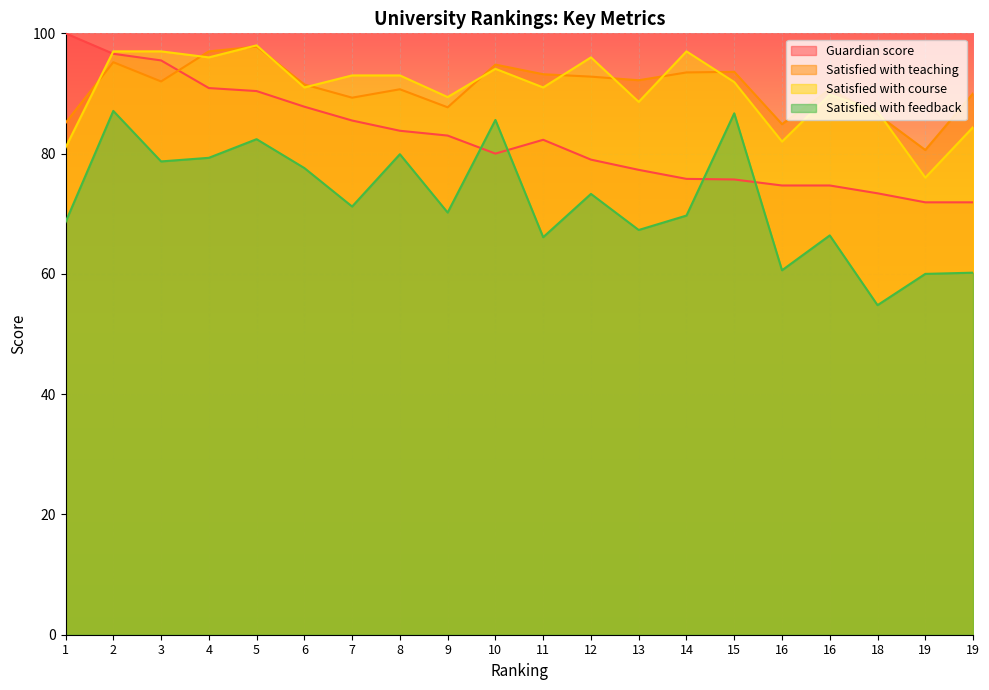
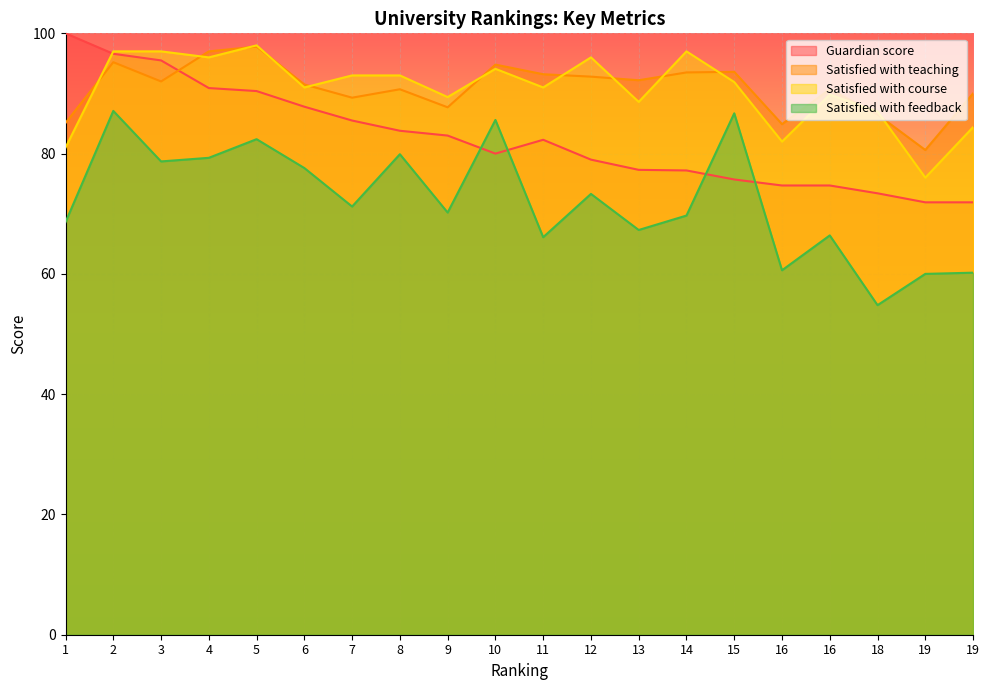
Guardian score, 14: 76 -> 77
